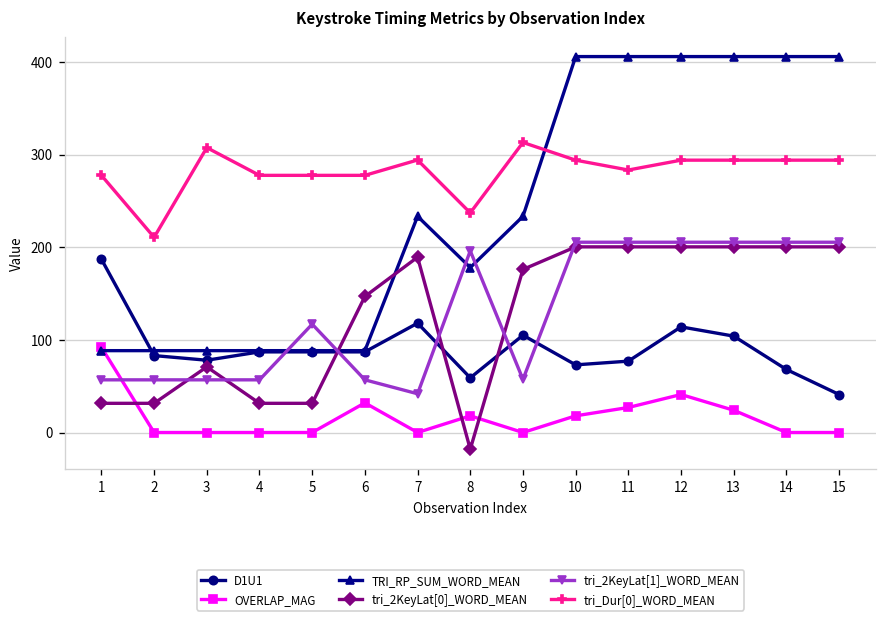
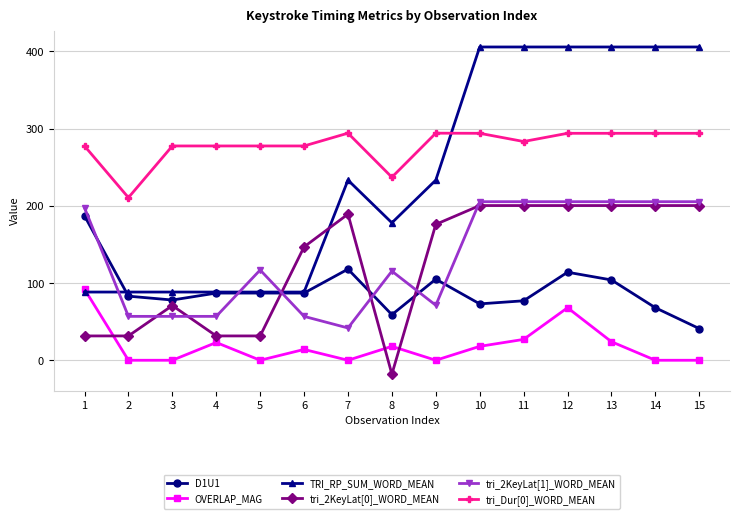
tri_2KeyLat[1]_WORD_MEAN, 1: 60 -> 200
tri_Dur[0]_WORD_MEAN, 3: 310 -> 280
OVERLAP_MAG, 4: 0 -> 20
OVERLAP_MAG, 6: 30 -> 10
tri_2KeyLat[1]_WORD_MEAN, 8: 200 -> 120
tri_2KeyLat[1]_WORD_MEAN, 9: 60 -> 70
tri_Dur[0]_WORD_MEAN, 9: 310 -> 290
OVERLAP_MAG, 12: 40 -> 70
